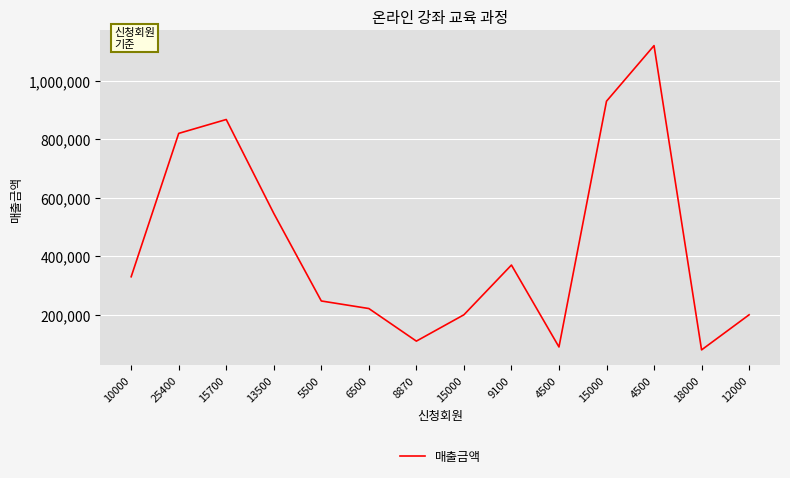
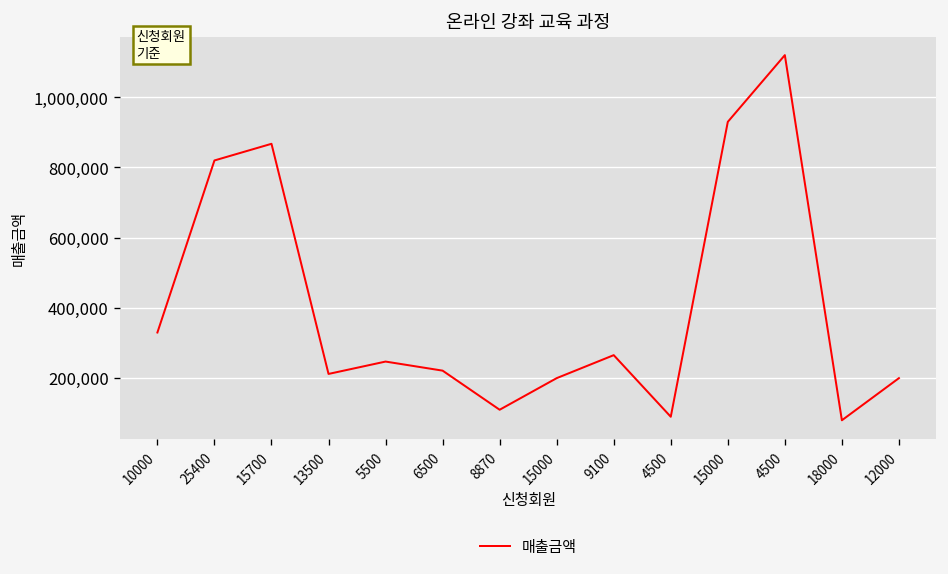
13500: 550,000 -> 210,000
9100: 370,000 -> 270,000
